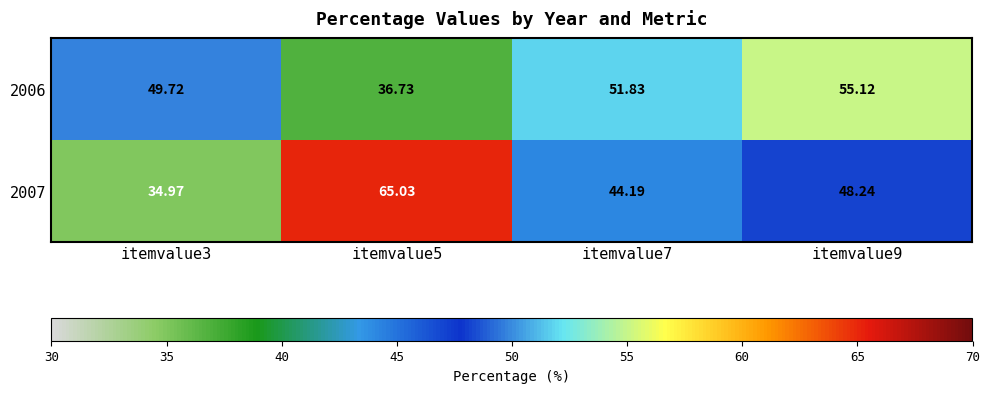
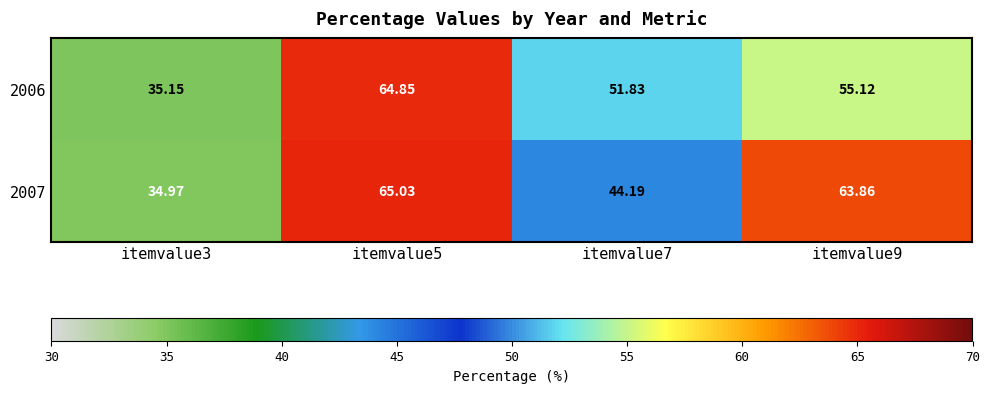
2006, itemvalue3: 49.72 -> 35.15
2006, itemvalue5: 36.73 -> 64.85
2007, itemvalue9: 48.24 -> 63.86
